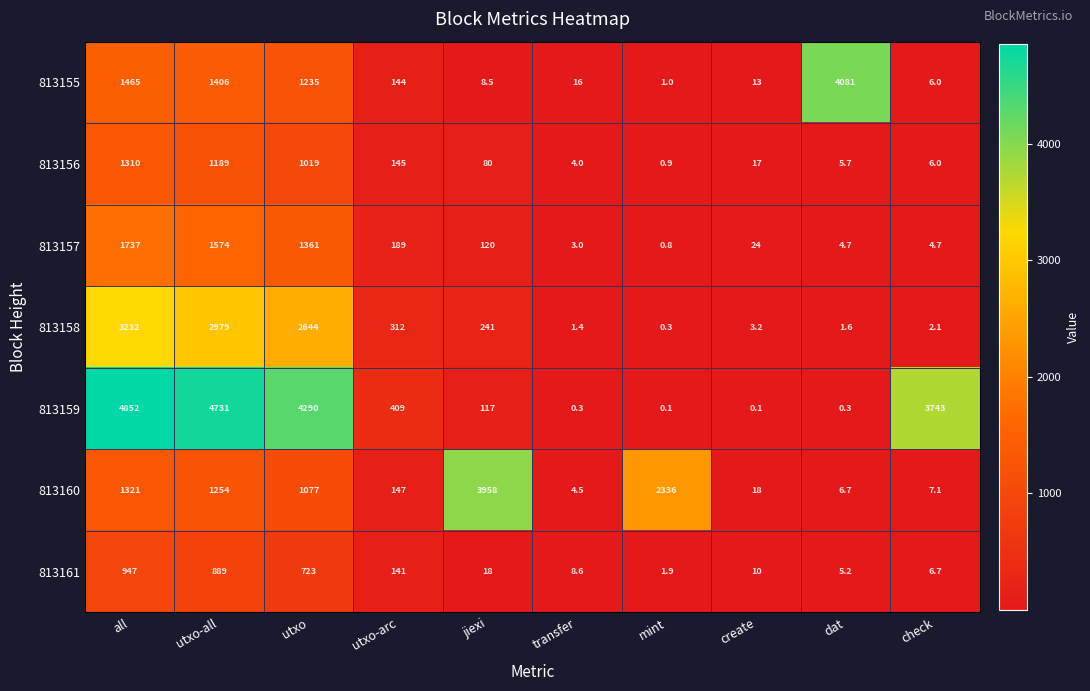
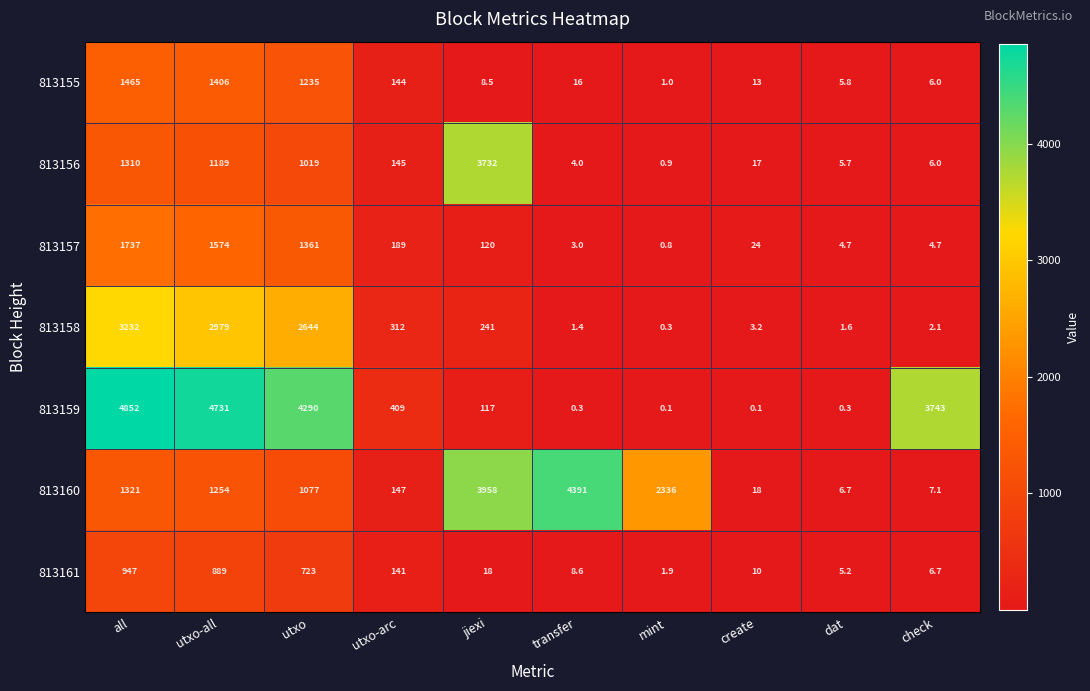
813155, dat: 4081 -> 5.8
813156, jiexi: 80 -> 3732
813160, transfer: 4.5 -> 4391
